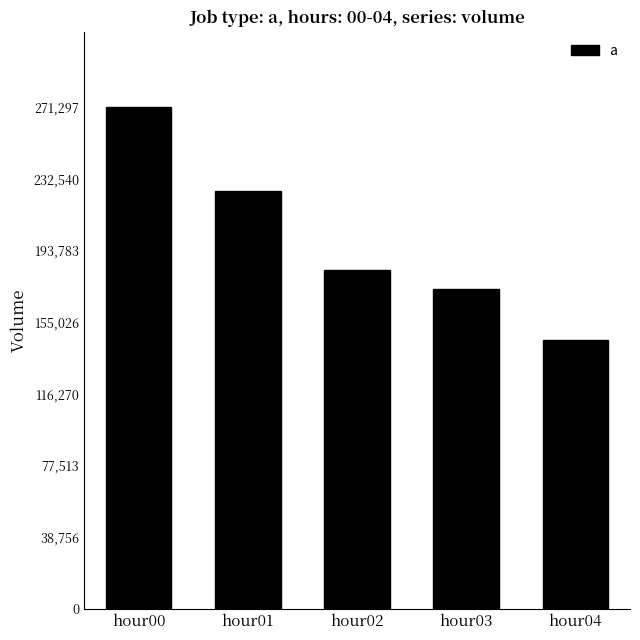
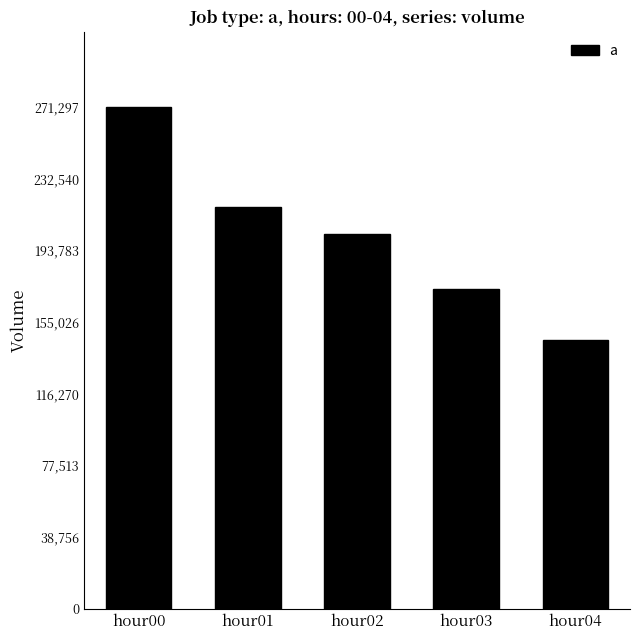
hour01: 226,000 -> 217,000
hour02: 183,000 -> 202,000
